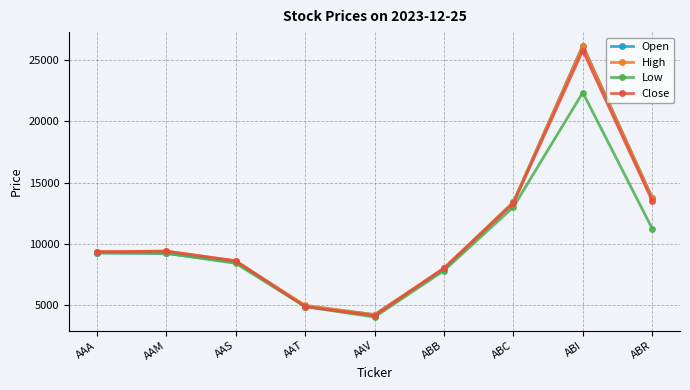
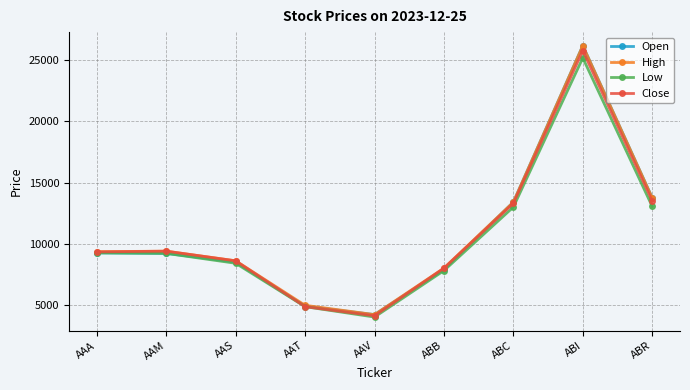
Low, ABI: 22400 -> 25200
Low, ABR: 11200 -> 13100
